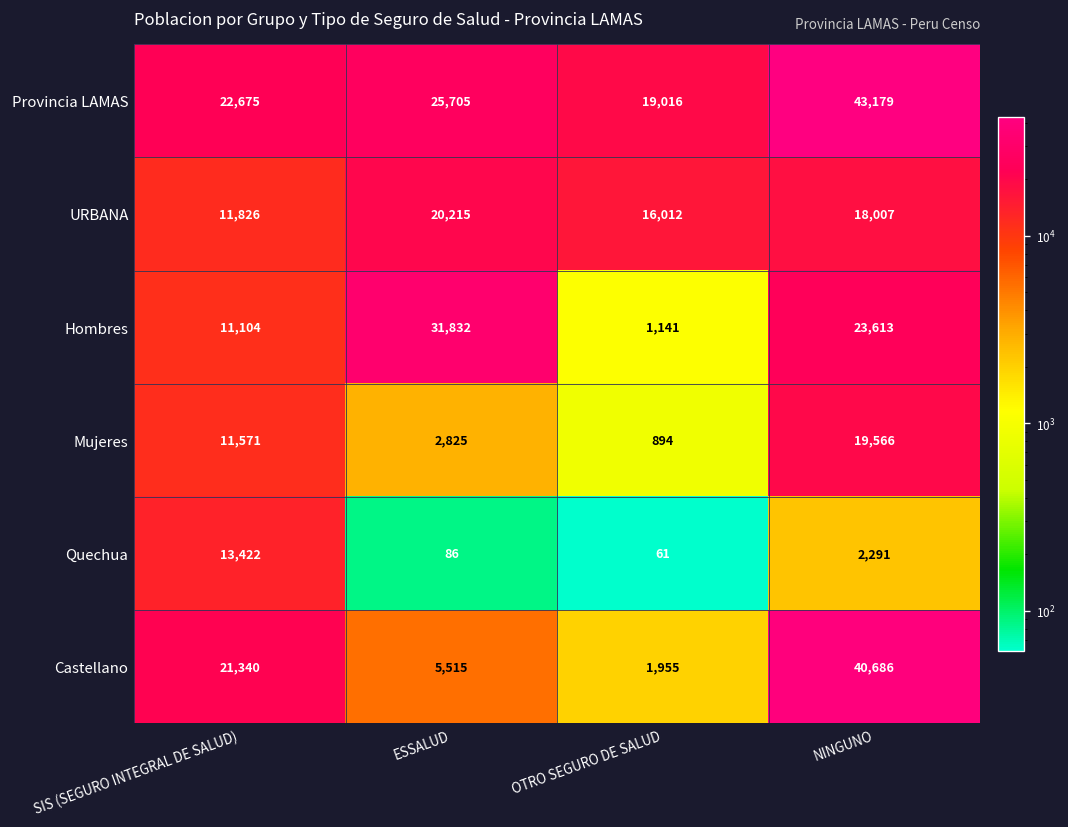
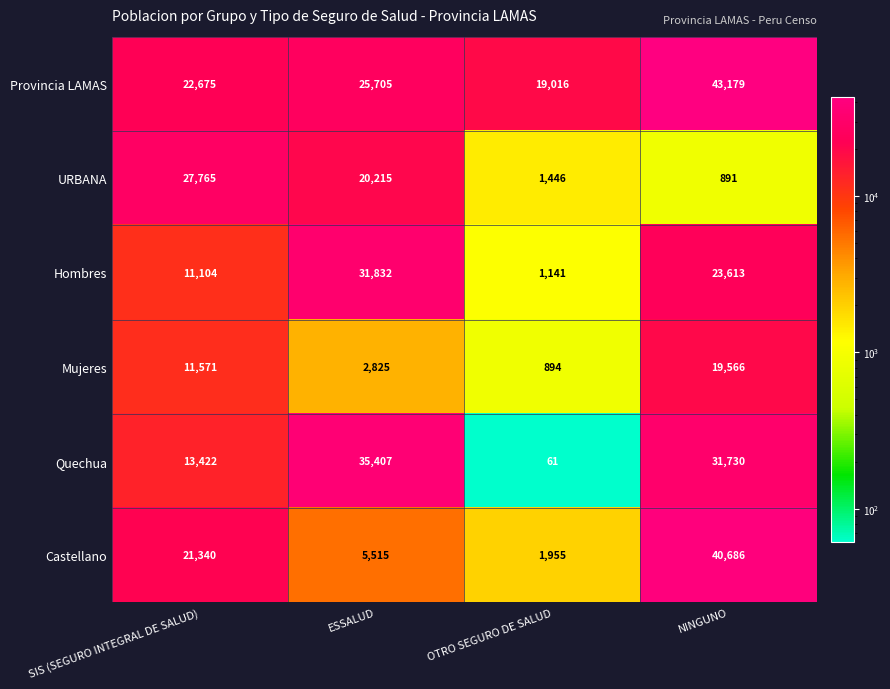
URBANA, SIS (SEGURO INTEGRAL DE SALUD): 11,826 -> 27,765
URBANA, OTRO SEGURO DE SALUD: 16,012 -> 1,446
URBANA, NINGUNO: 18,007 -> 891
Quechua, ESSALUD: 86 -> 35,407
Quechua, NINGUNO: 2,291 -> 31,730
